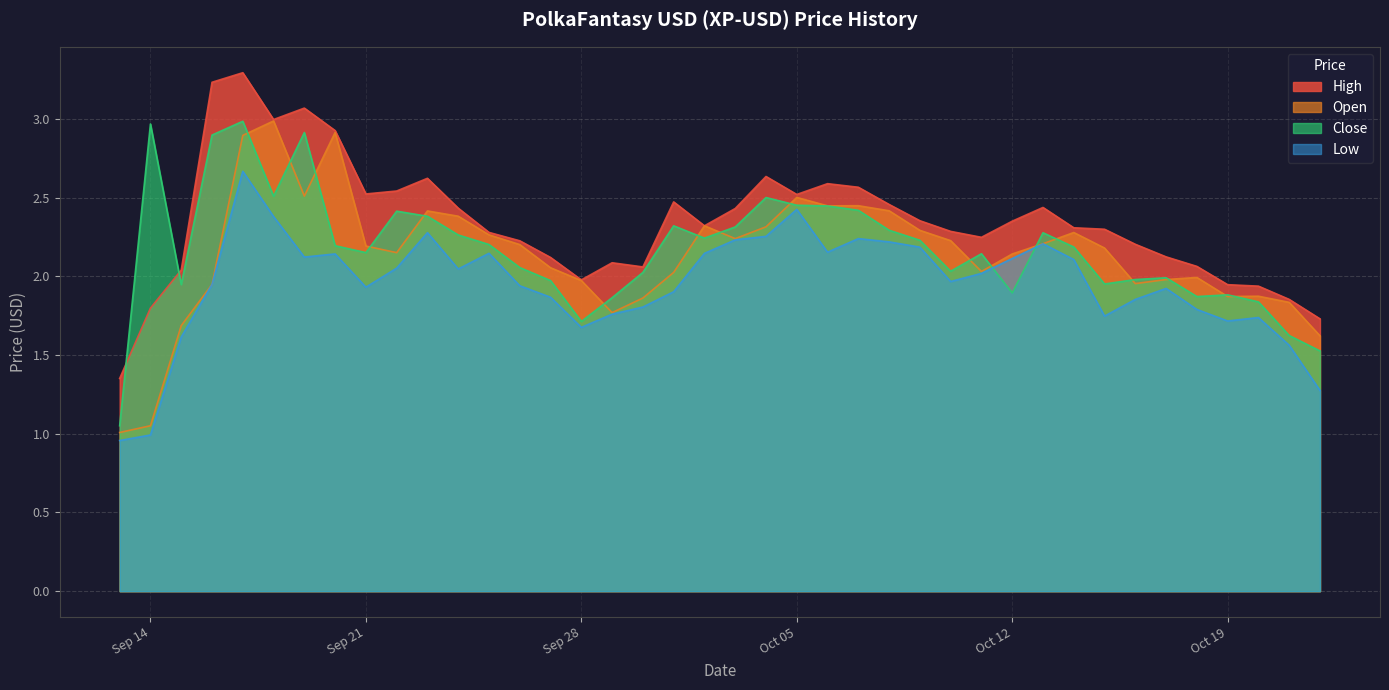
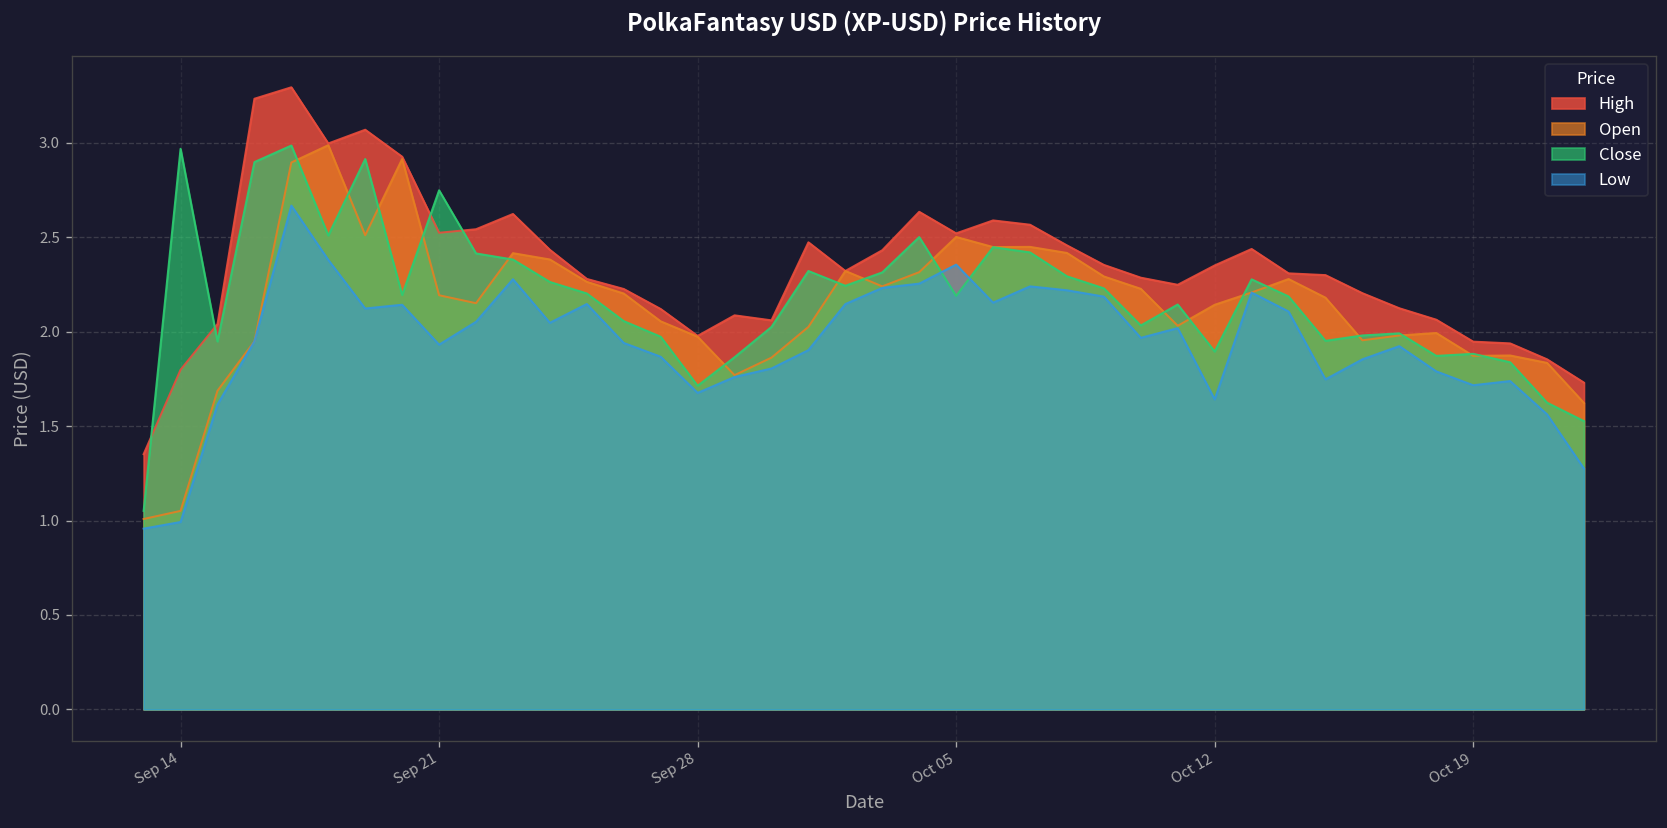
Close, Sep 21: 2.15 -> 2.75
Close, Oct 05: 2.45 -> 2.19
Low, Oct 05: 2.43 -> 2.36
Low, Oct 12: 2.11 -> 1.64
